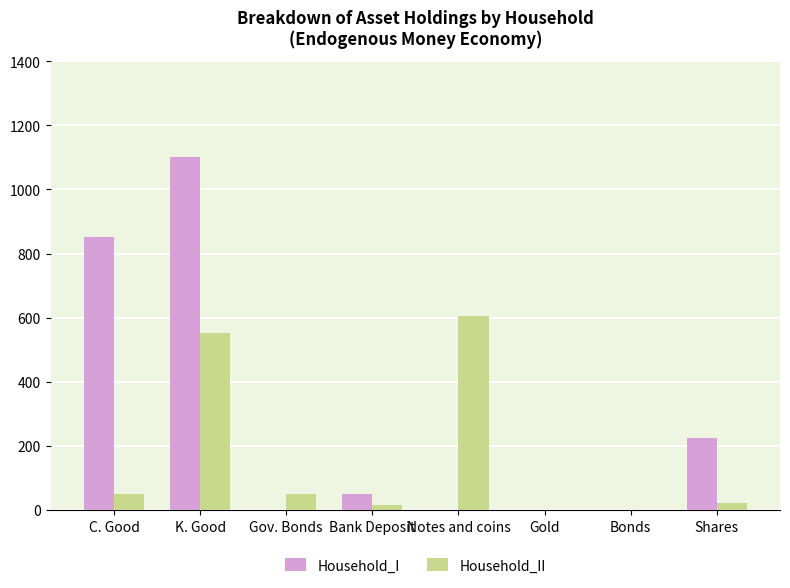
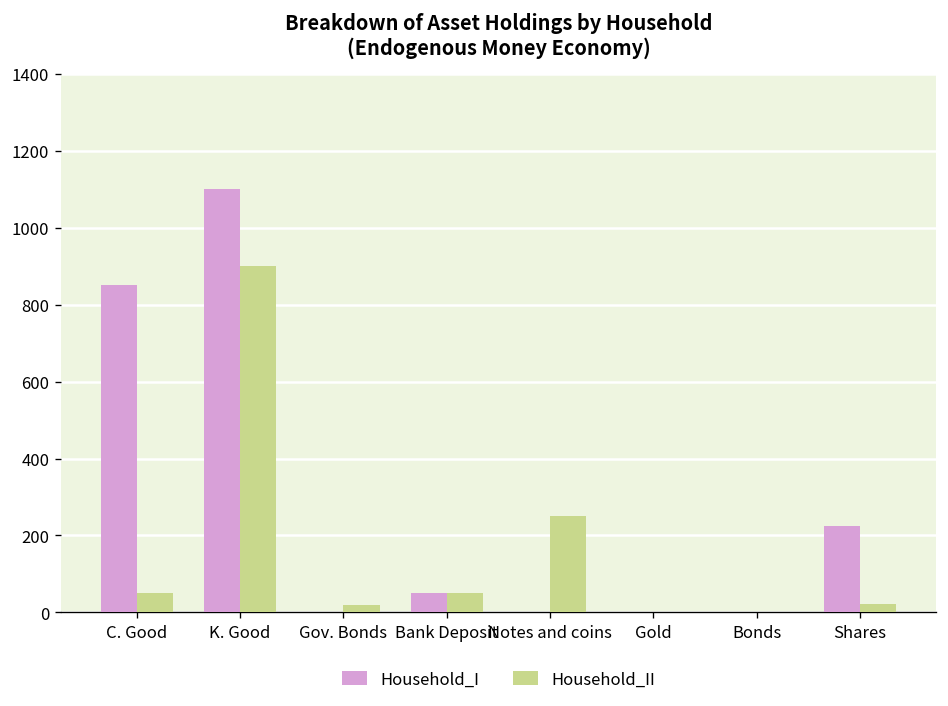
Household_II, K. Good: 550 -> 900
Household_II, Gov. Bonds: 50 -> 20
Household_II, Bank Deposit: 20 -> 50
Household_II, Notes and coins: 610 -> 250
